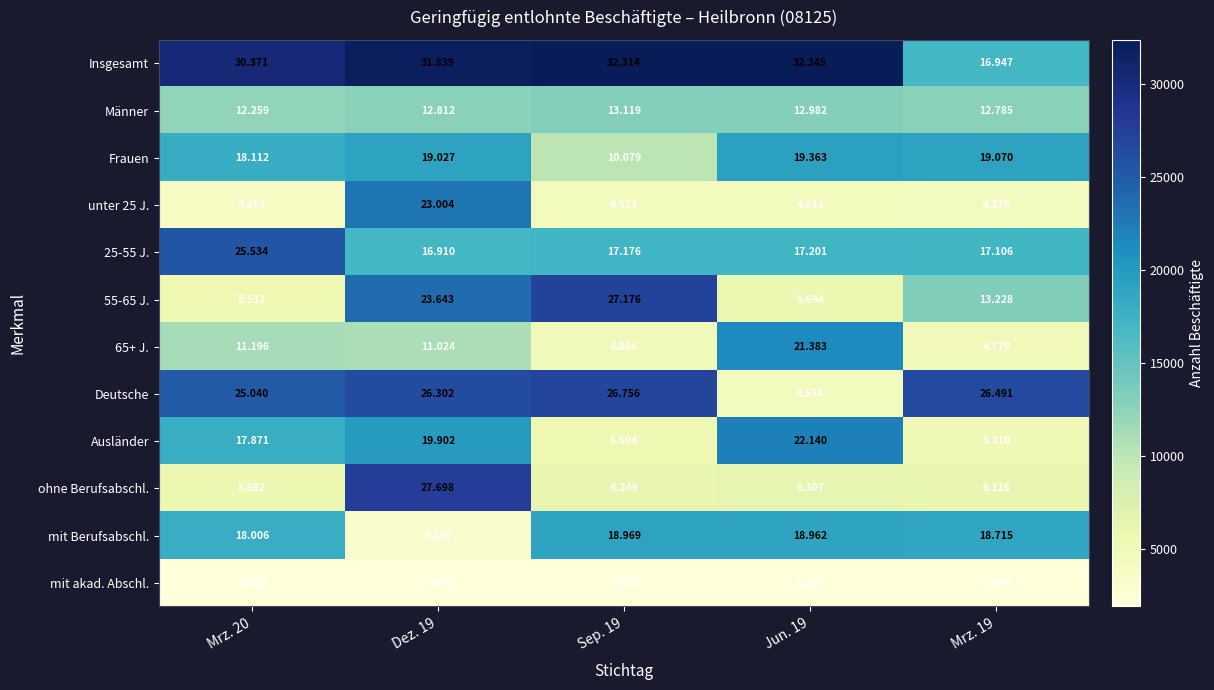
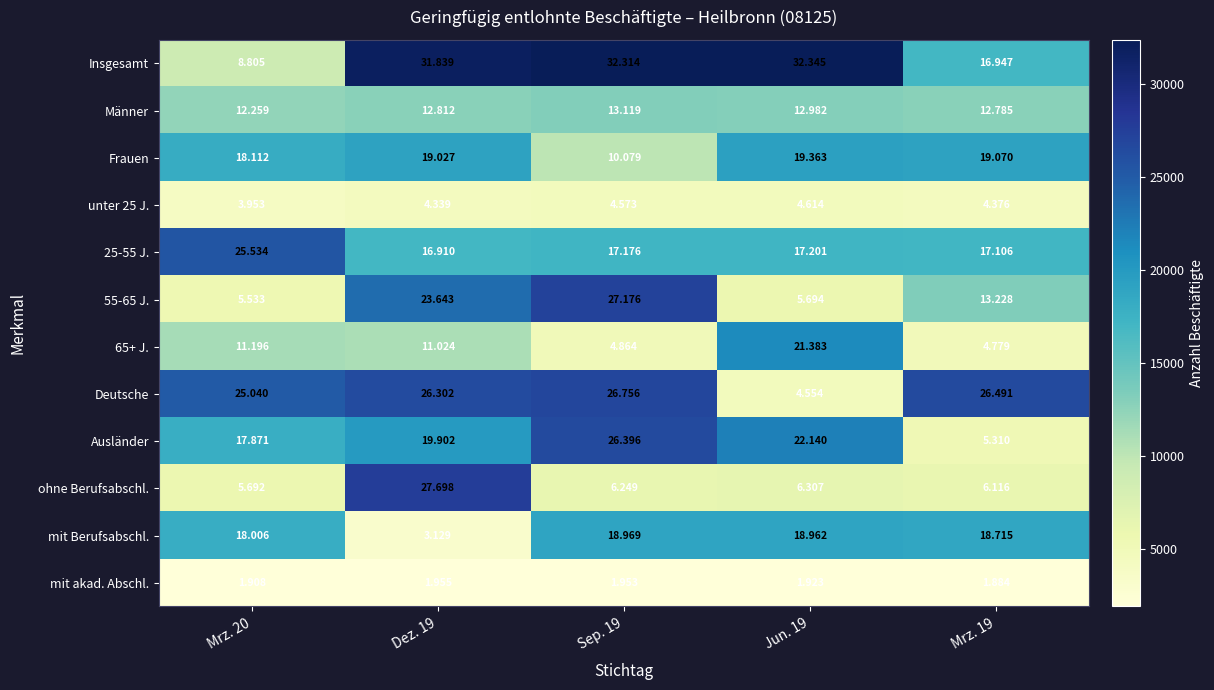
Insgesamt, Mrz. 20: 30.371 -> 8.805
unter 25 J., Dez. 19: 23.004 -> 4.339
Ausländer, Sep. 19: 5.504 -> 26.396
